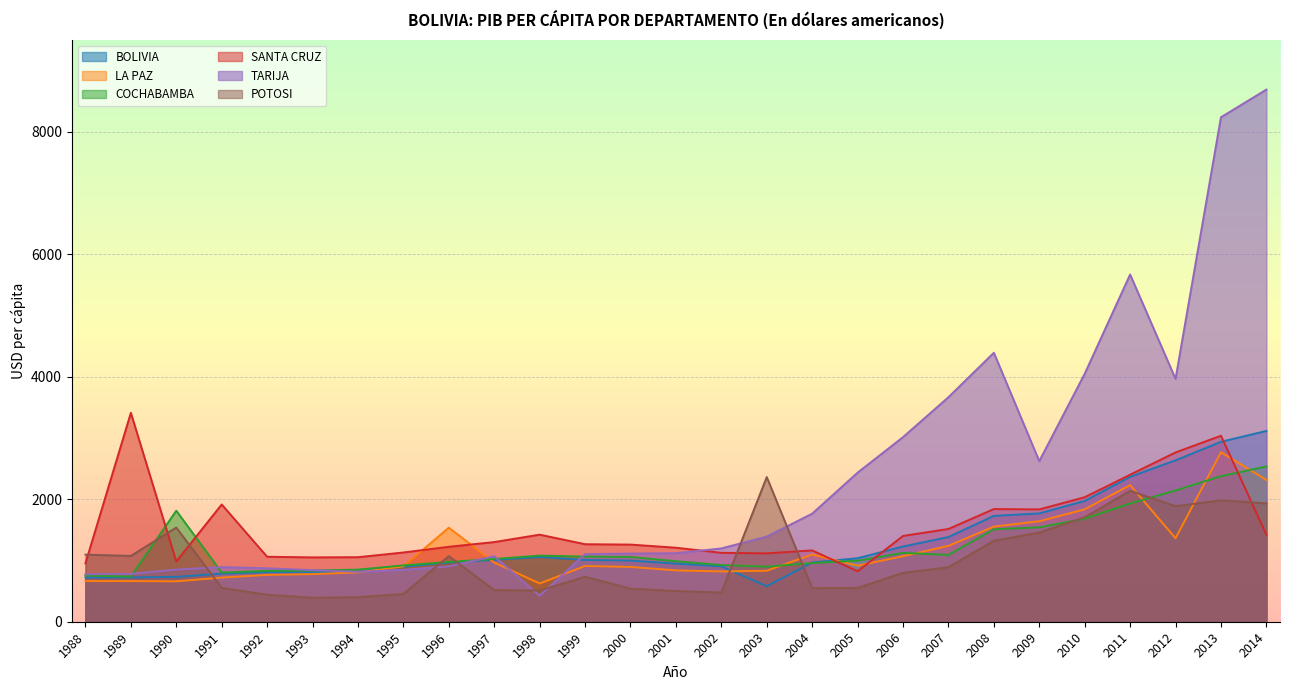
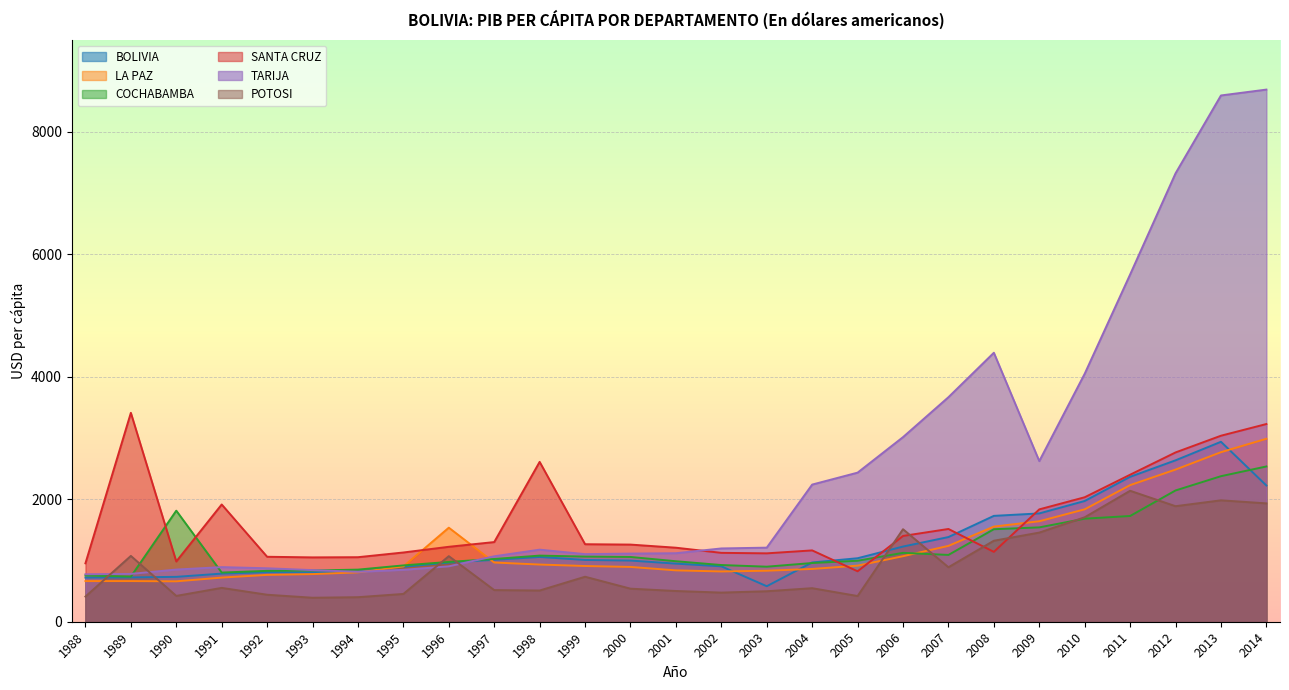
POTOSI, 1988: 1100 -> 400
POTOSI, 1990: 1500 -> 400
LA PAZ, 1998: 600 -> 900
SANTA CRUZ, 1998: 1400 -> 2600
TARIJA, 1998: 400 -> 1200
TARIJA, 2003: 1400 -> 1200
POTOSI, 2003: 2400 -> 500
LA PAZ, 2004: 1100 -> 900
TARIJA, 2004: 1800 -> 2200
POTOSI, 2005: 600 -> 400
POTOSI, 2006: 800 -> 1500
SANTA CRUZ, 2008: 1800 -> 1100
COCHABAMBA, 2011: 1900 -> 1700
LA PAZ, 2012: 1400 -> 2500
TARIJA, 2012: 4000 -> 7300
TARIJA, 2013: 8200 -> 8600
BOLIVIA, 2014: 3100 -> 2200
LA PAZ, 2014: 2300 -> 3000
SANTA CRUZ, 2014: 1400 -> 3200
